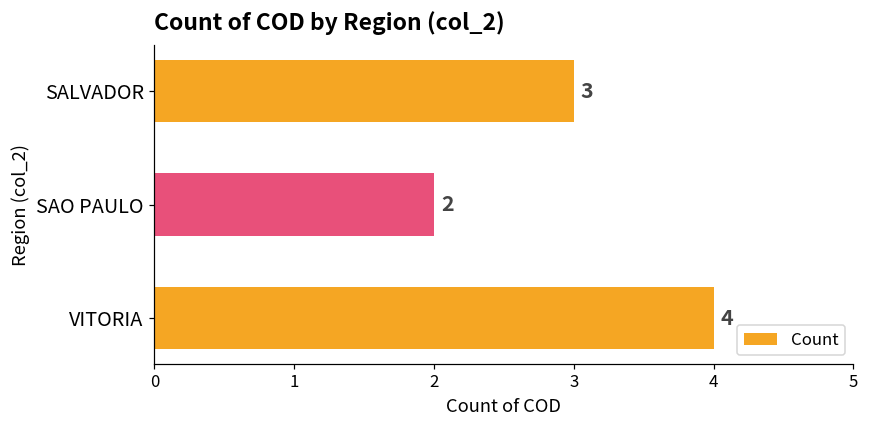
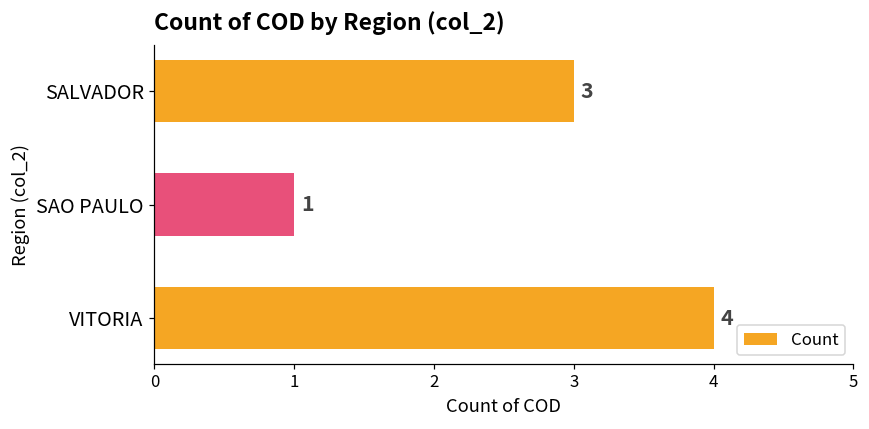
SAO PAULO: 2 -> 1
